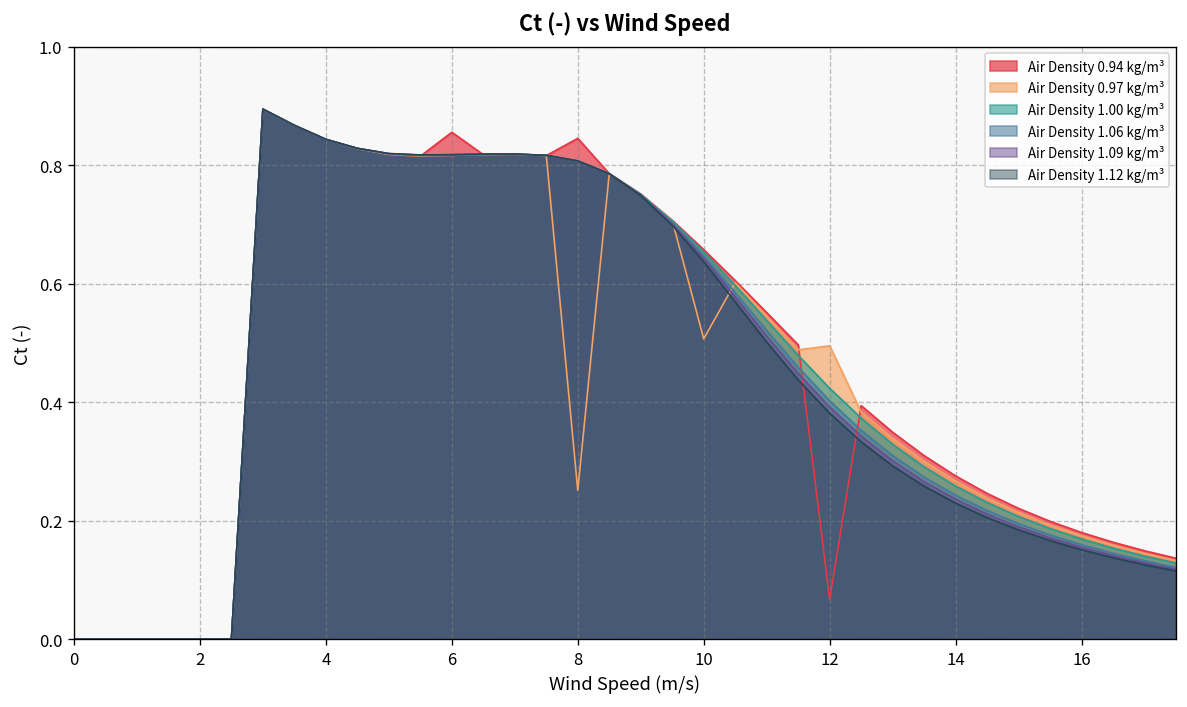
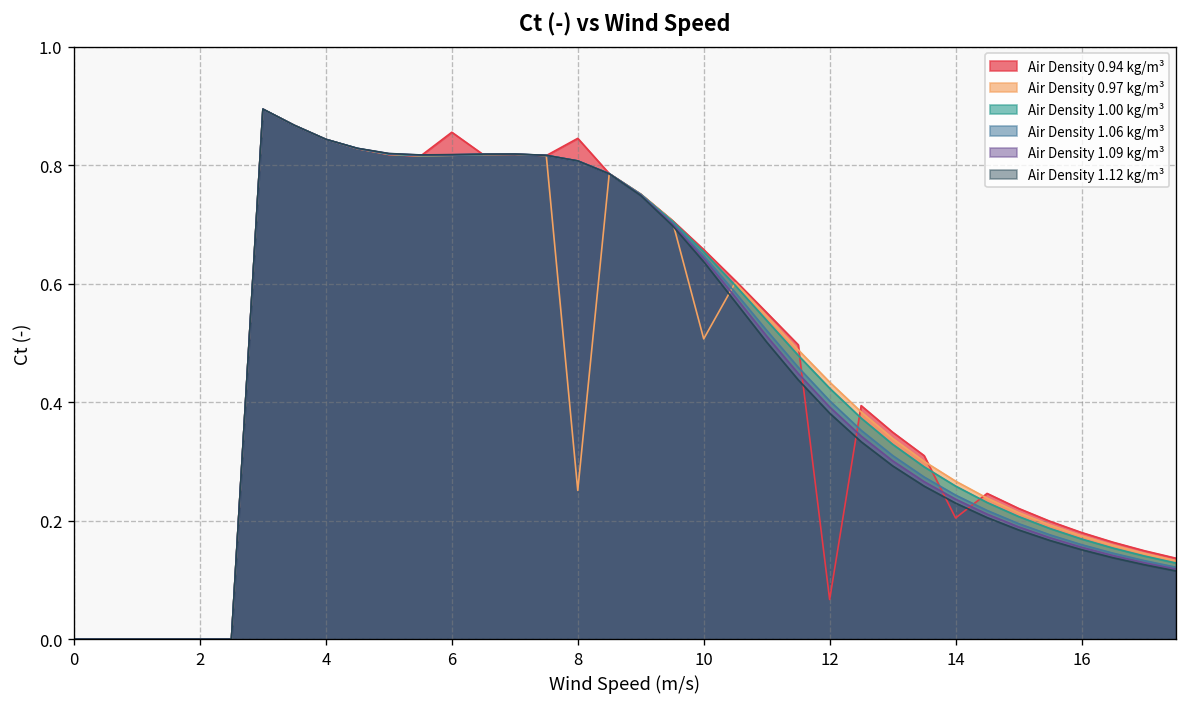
Air Density 0.97 kg/m³, 12: 0.50 -> 0.43
Air Density 0.94 kg/m³, 14: 0.28 -> 0.20
